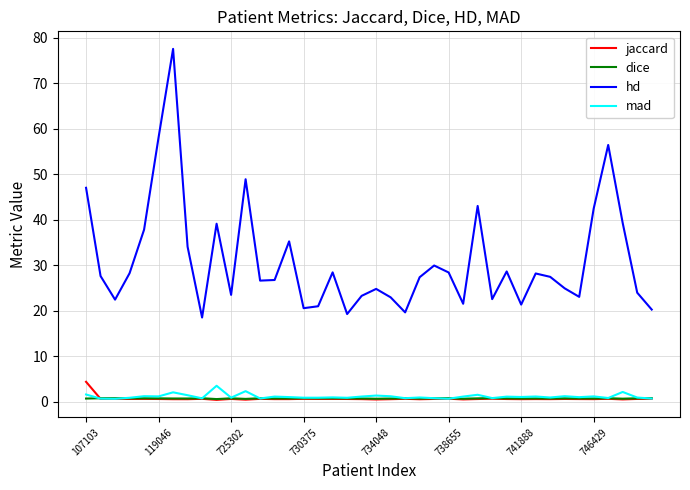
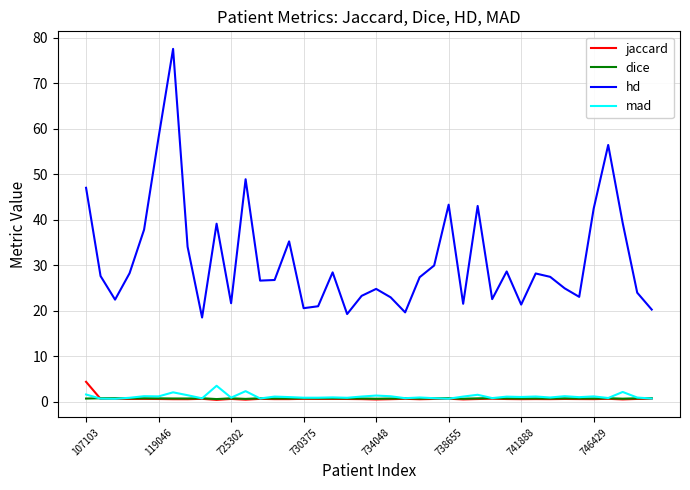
hd, 725302: 24 -> 22
hd, 738655: 28 -> 43
